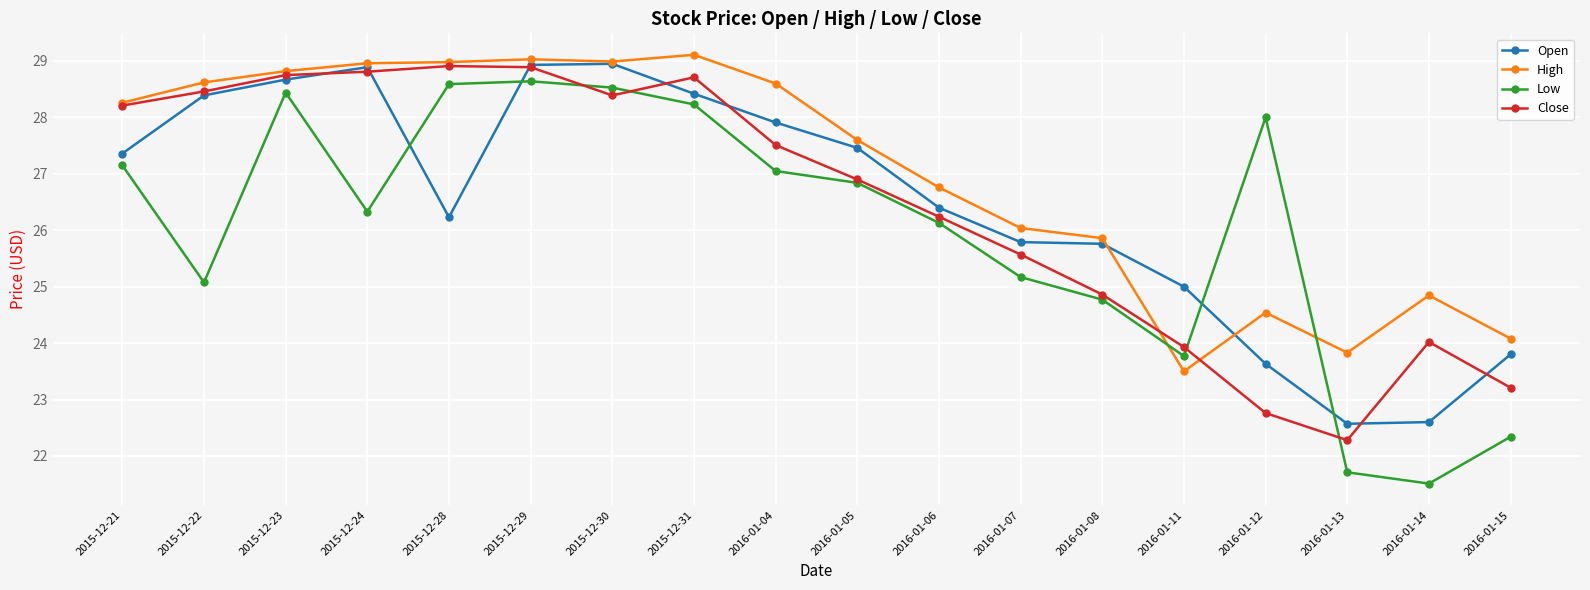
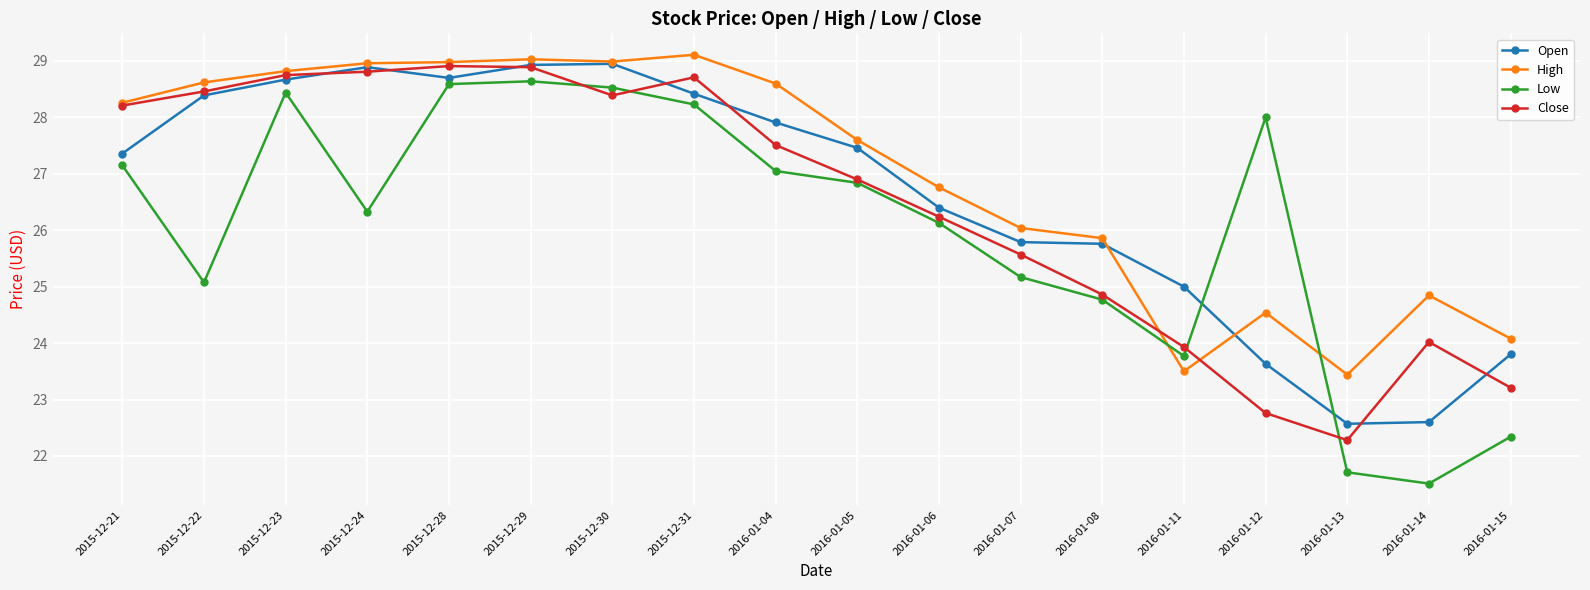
Open, 2015-12-28: 26.2 -> 28.7
High, 2016-01-13: 23.8 -> 23.4
